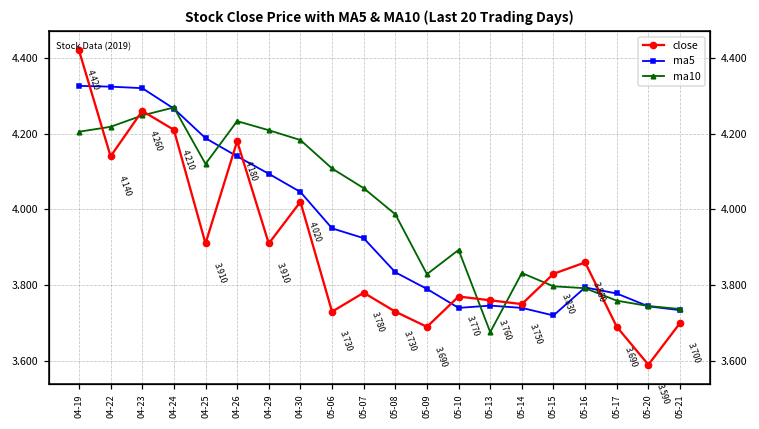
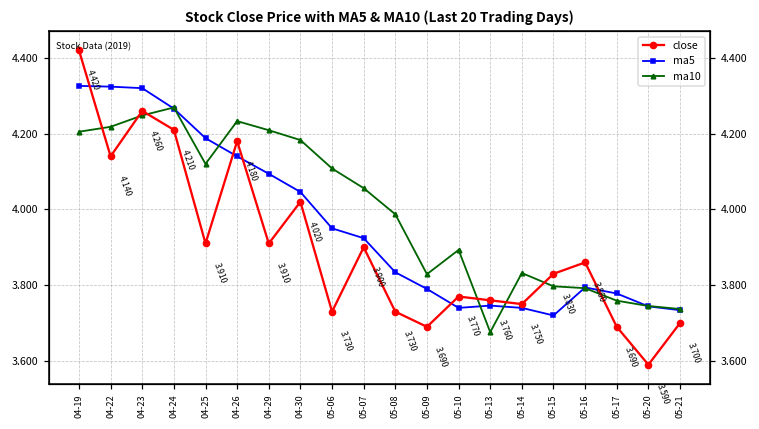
close, 05-07: 3.780 -> 3.900
